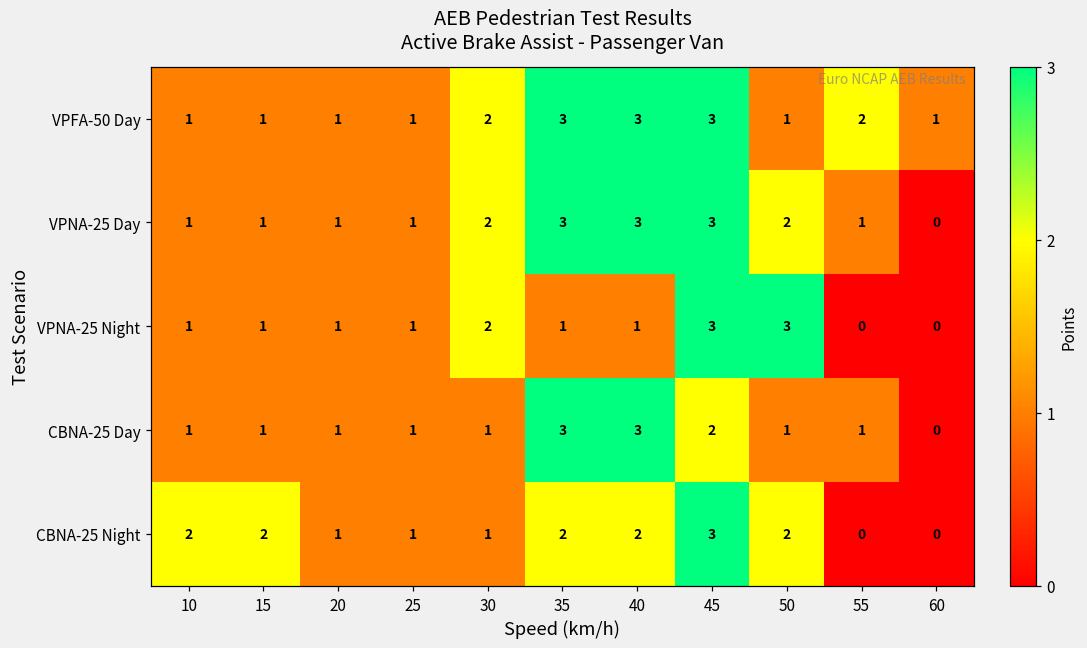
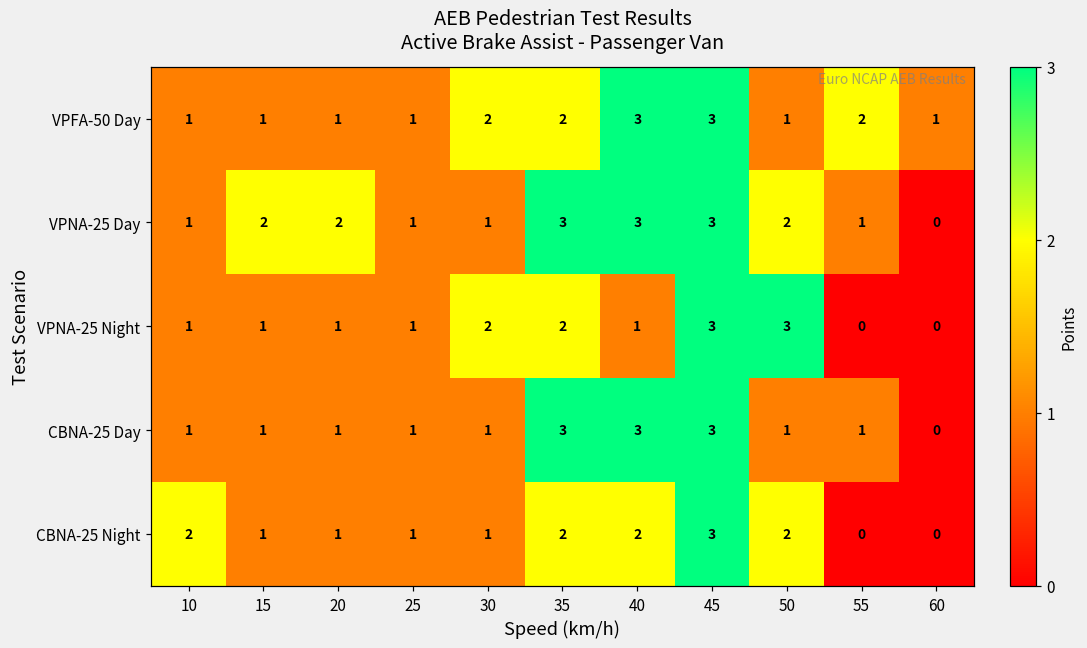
VPFA-50 Day, 35: 3 -> 2
VPNA-25 Day, 15: 1 -> 2
VPNA-25 Day, 20: 1 -> 2
VPNA-25 Day, 30: 2 -> 1
VPNA-25 Night, 35: 1 -> 2
CBNA-25 Day, 45: 2 -> 3
CBNA-25 Night, 15: 2 -> 1
